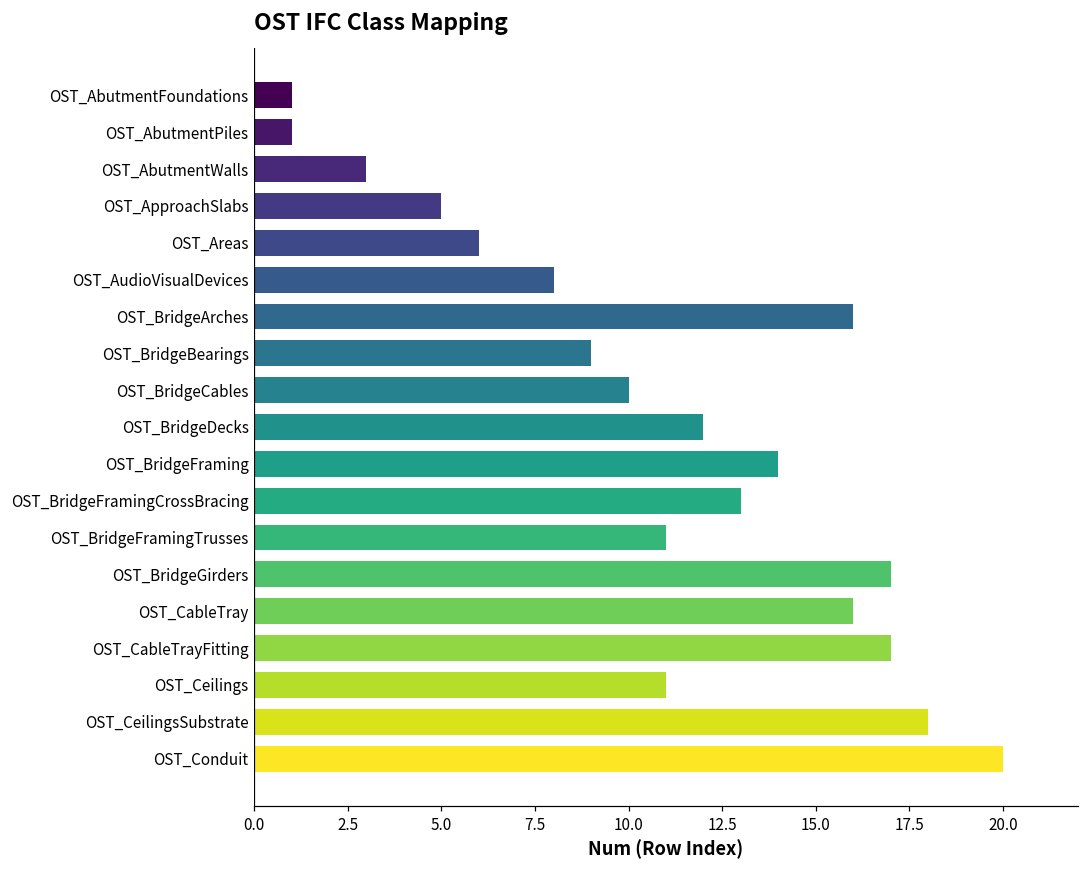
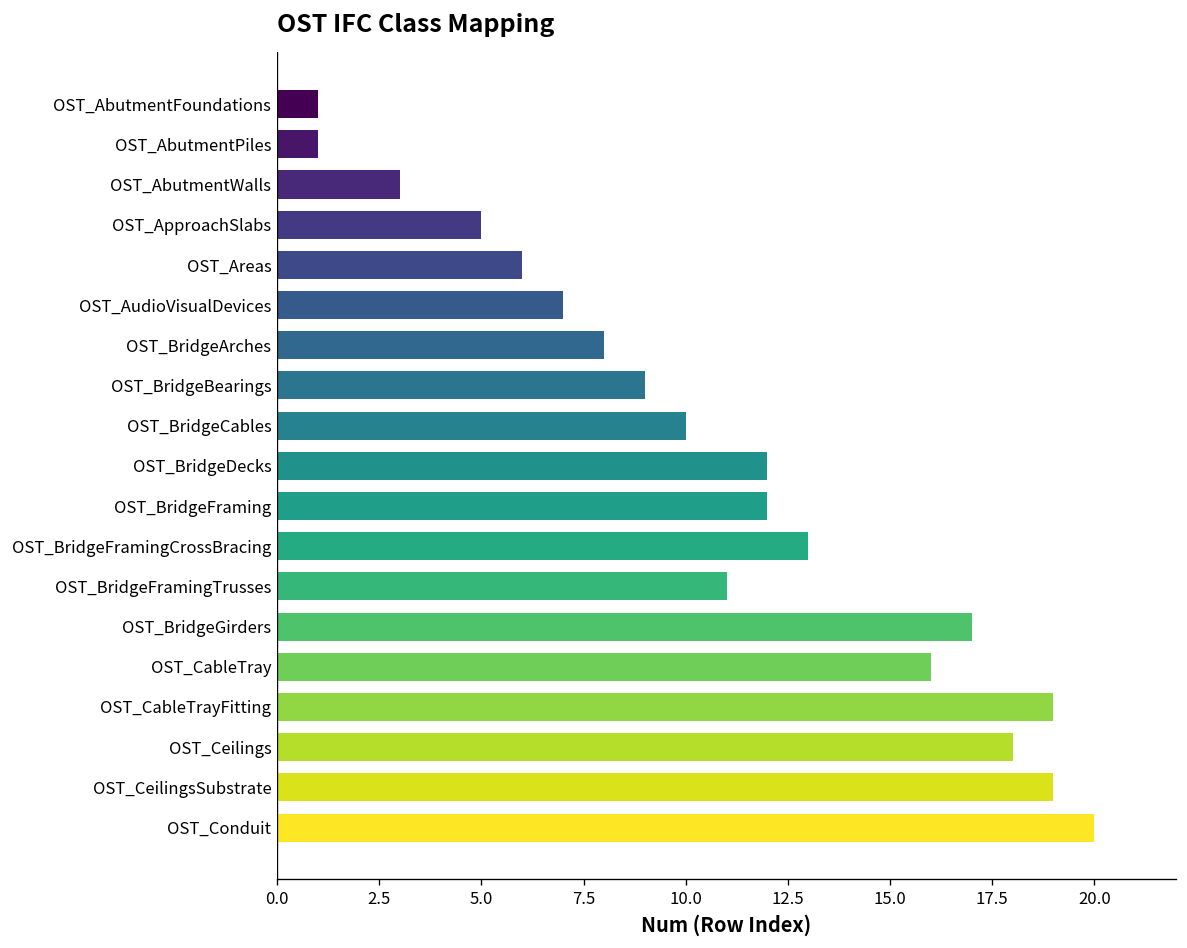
OST_AudioVisualDevices: 8 -> 7
OST_BridgeArches: 16 -> 8
OST_BridgeFraming: 14 -> 12
OST_CableTrayFitting: 17 -> 19
OST_Ceilings: 11 -> 18
OST_CeilingsSubstrate: 18 -> 19
